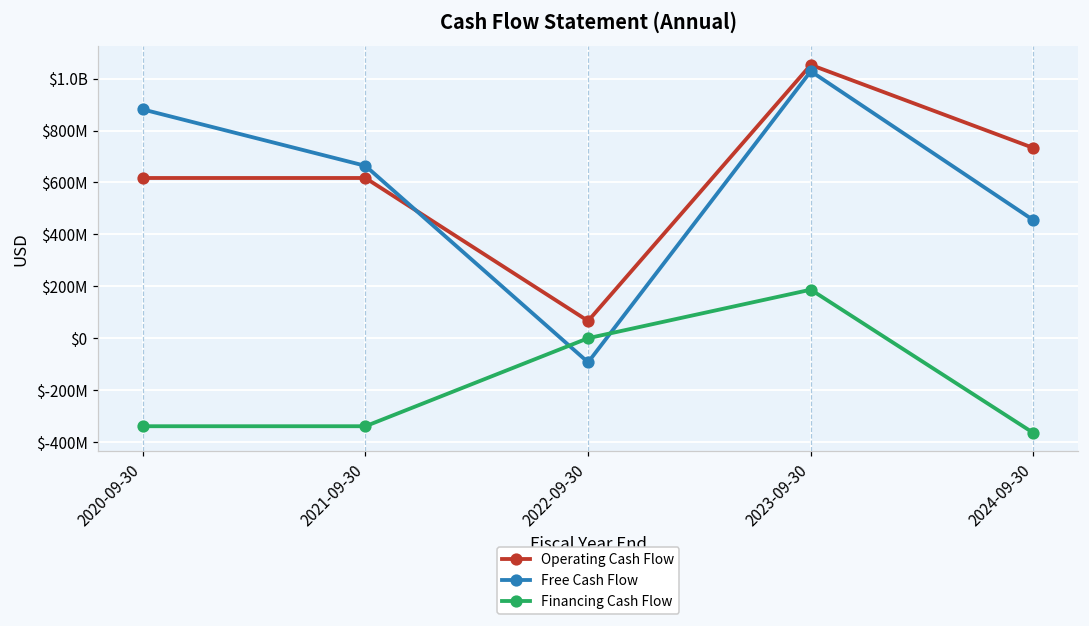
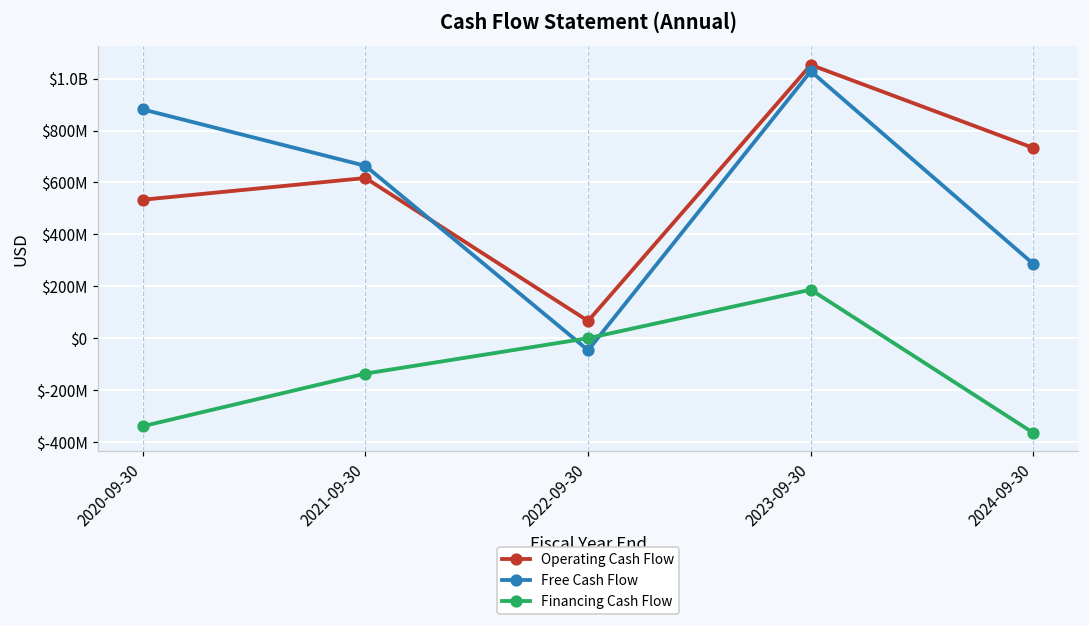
Operating Cash Flow, 2020-09-30: $620000000 -> $530000000
Financing Cash Flow, 2021-09-30: $-340000000 -> $-140000000
Free Cash Flow, 2022-09-30: $-90000000 -> $-50000000
Free Cash Flow, 2024-09-30: $450000000 -> $290000000
